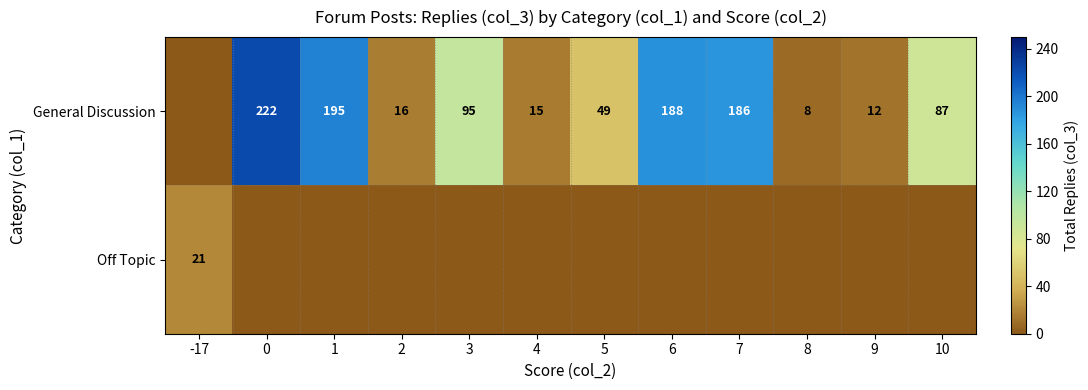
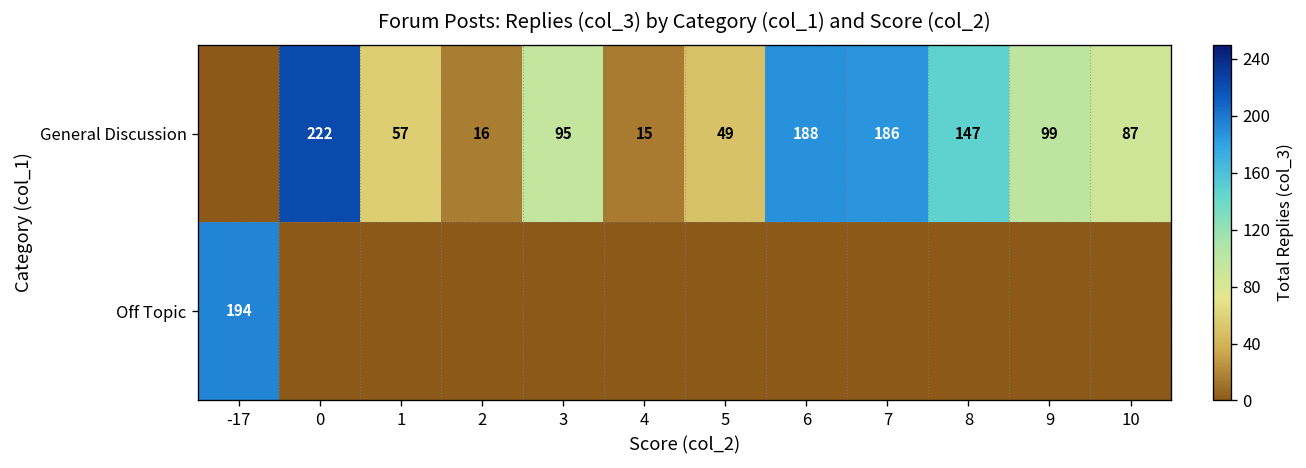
General Discussion, 1: 195 -> 57
General Discussion, 8: 8 -> 147
General Discussion, 9: 12 -> 99
Off Topic, -17: 21 -> 194
